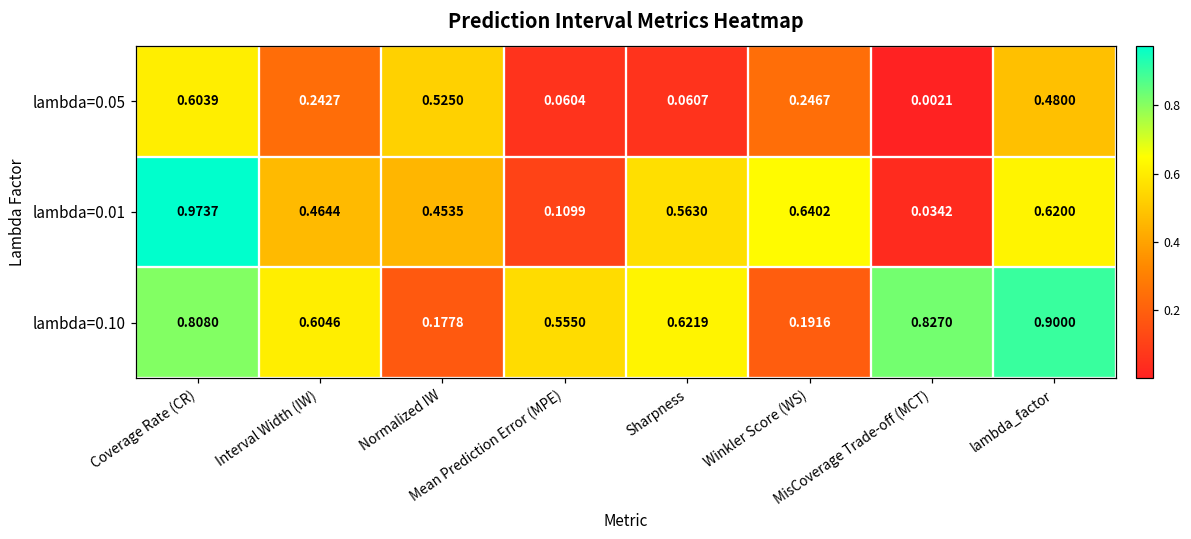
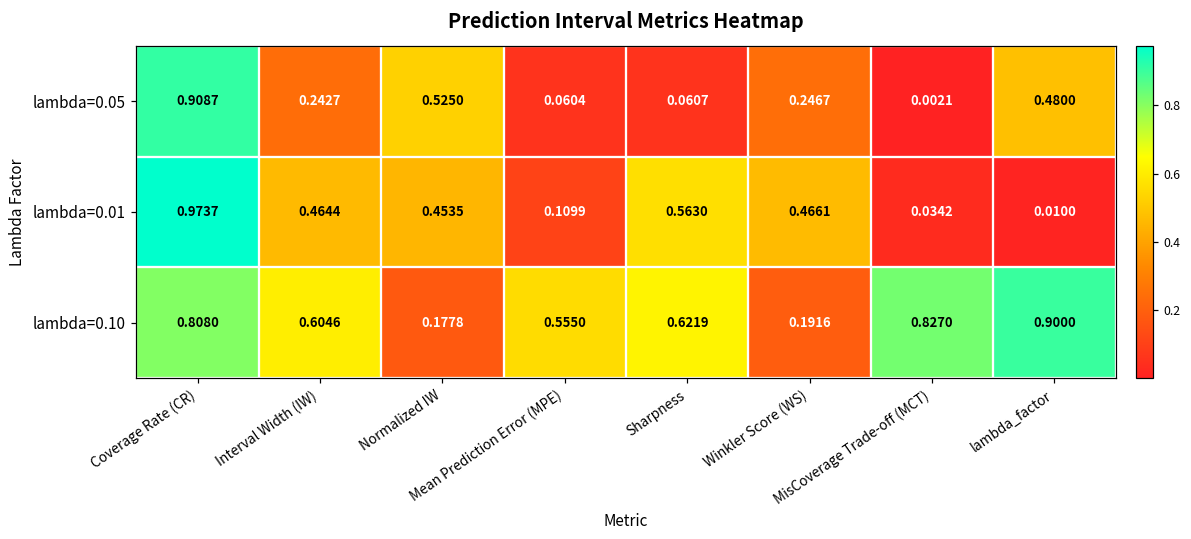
lambda=0.05, Coverage Rate (CR): 0.6039 -> 0.9087
lambda=0.01, Winkler Score (WS): 0.6402 -> 0.4661
lambda=0.01, lambda_factor: 0.6200 -> 0.0100
